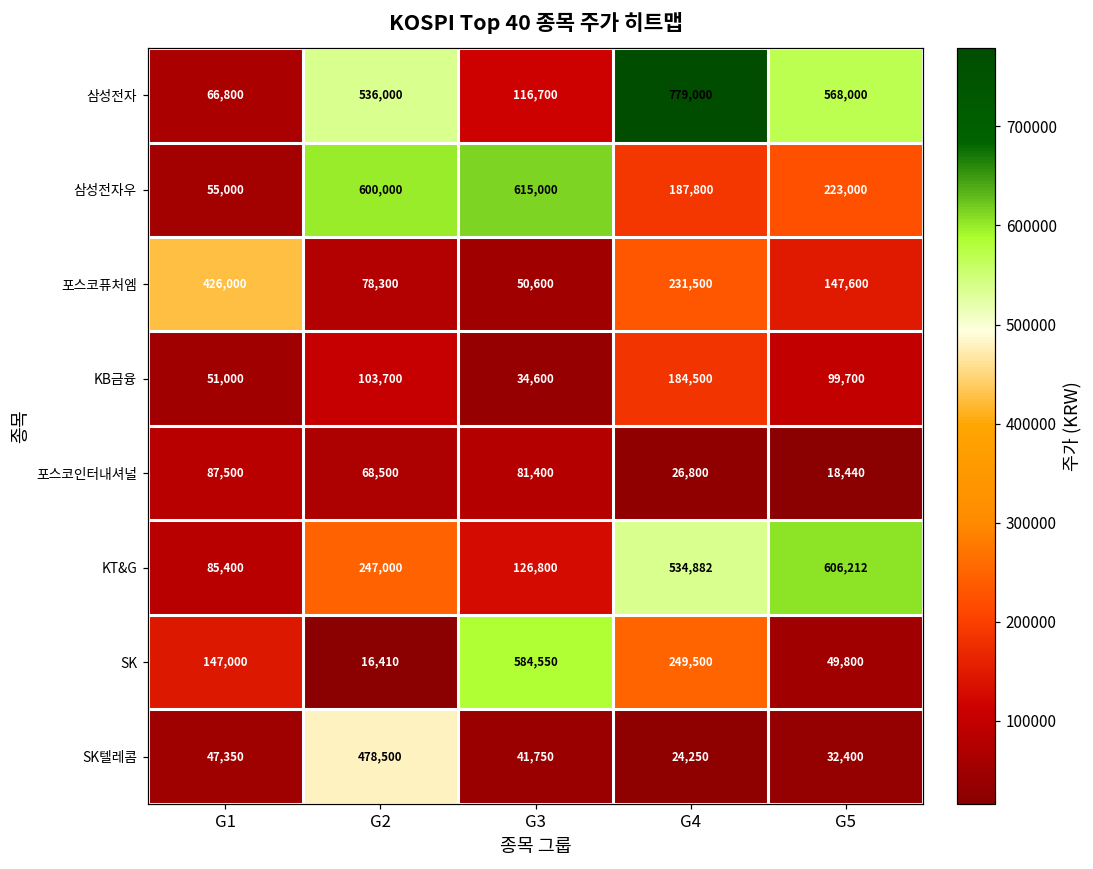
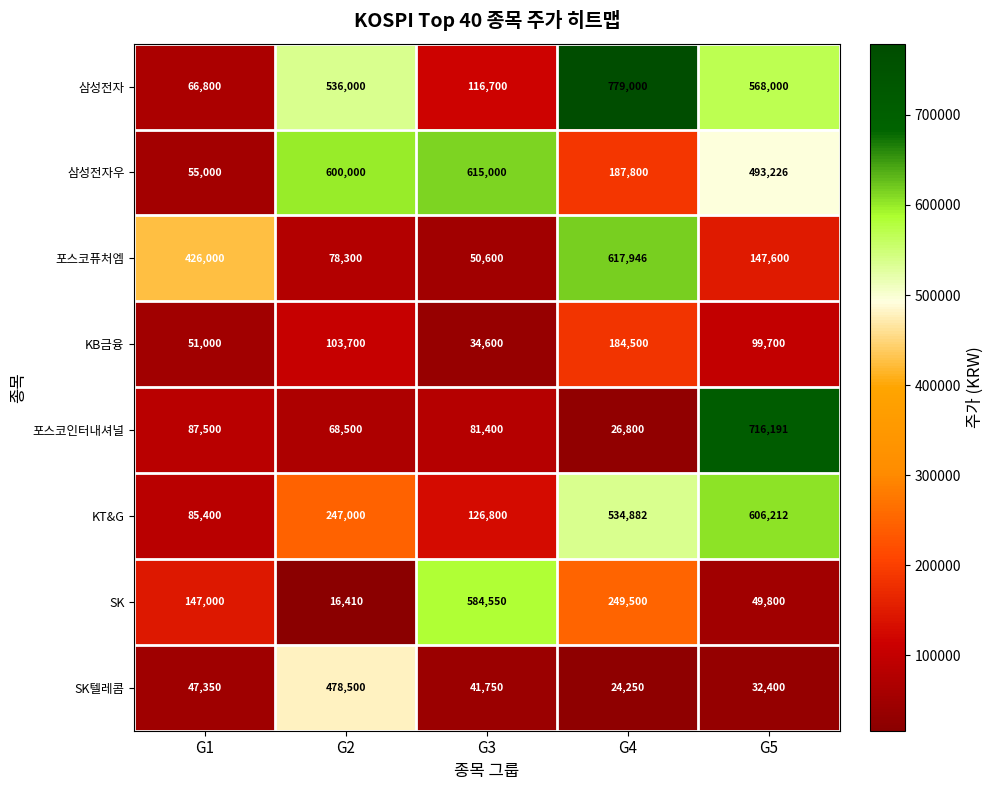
삼성전자우, G5: 223,000 -> 493,226
포스코퓨처엠, G4: 231,500 -> 617,946
포스코인터내셔널, G5: 18,440 -> 716,191
